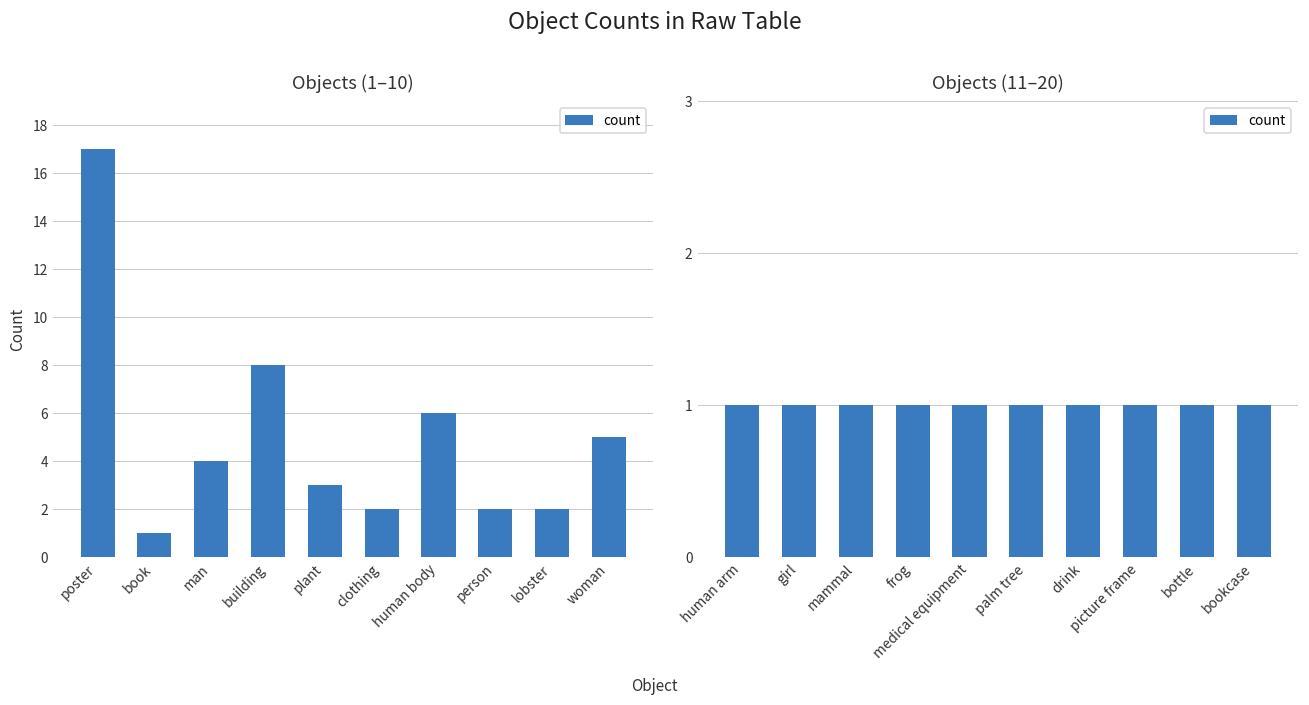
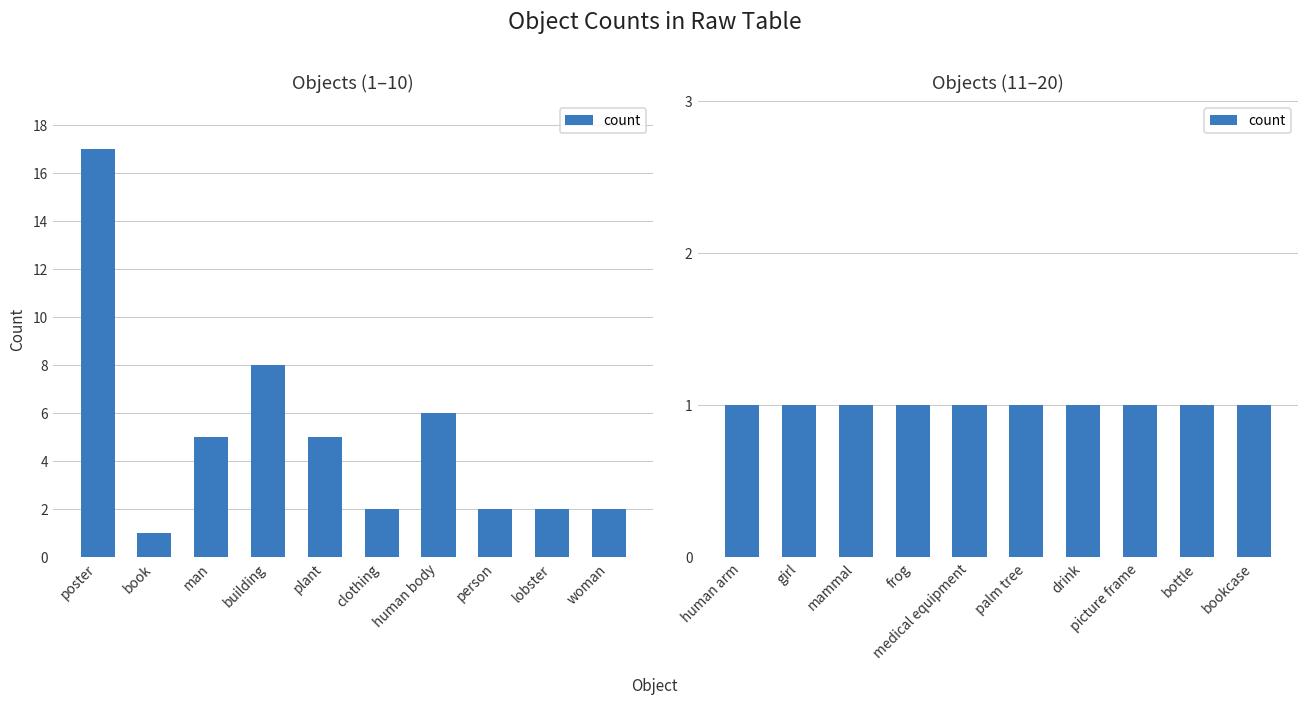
Objects (1–10), man: 4 -> 5
Objects (1–10), plant: 3 -> 5
Objects (1–10), woman: 5 -> 2
